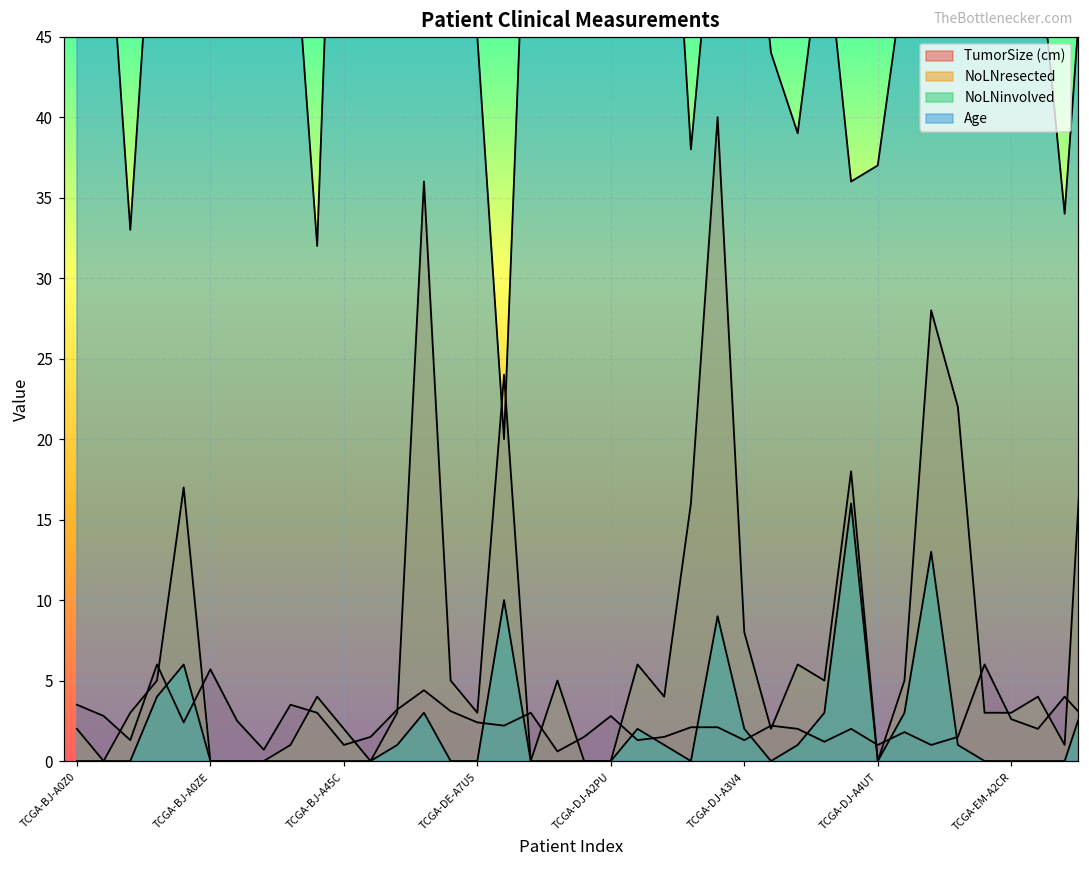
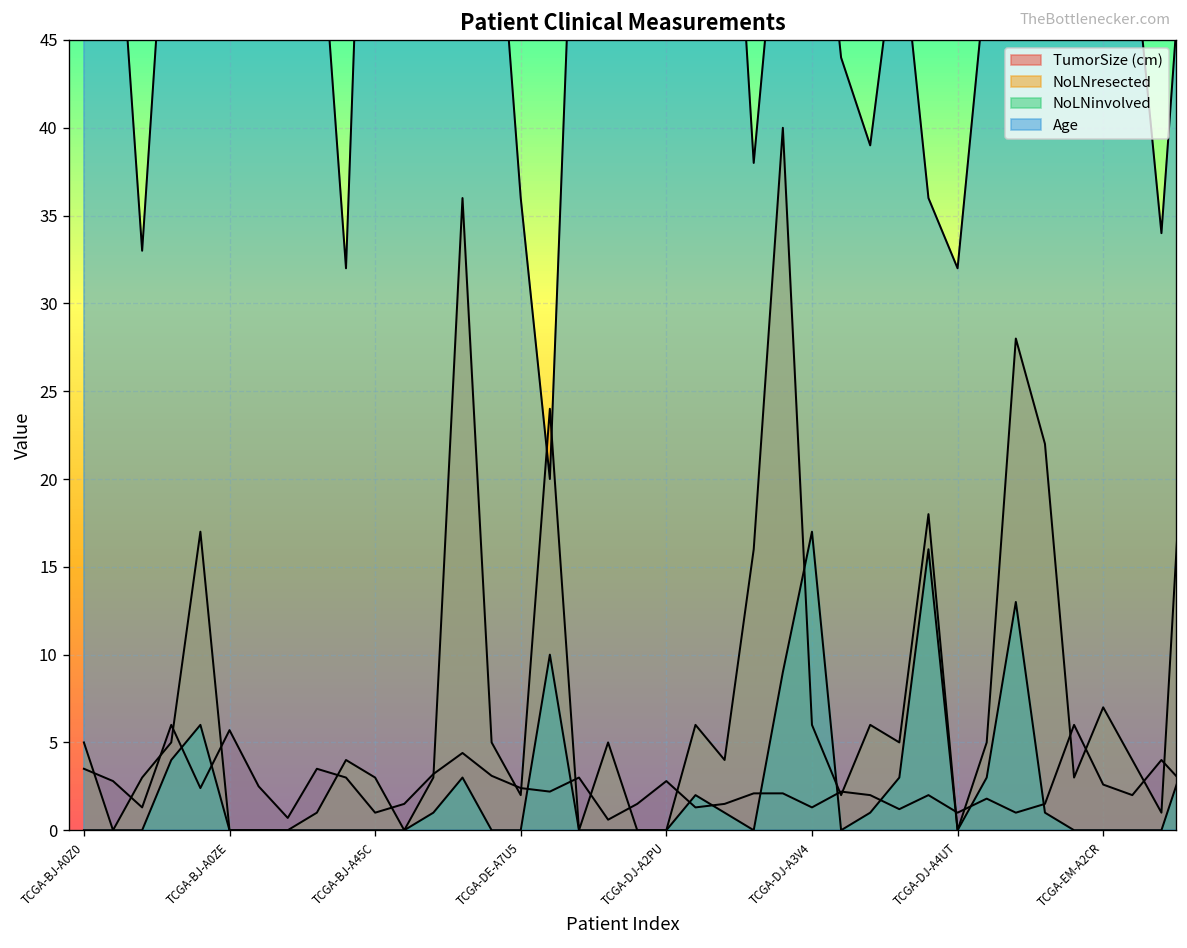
NoLNresected, TCGA-BJ-A0Z0: 2 -> 5
NoLNresected, TCGA-BJ-A45C: 2 -> 3
NoLNresected, TCGA-DE-A7U5: 3 -> 2
Age, TCGA-DE-A7U5: 45 -> 36
NoLNresected, TCGA-DJ-A3V4: 8 -> 6
NoLNinvolved, TCGA-DJ-A3V4: 2 -> 17
Age, TCGA-DJ-A4UT: 37 -> 32
NoLNresected, TCGA-EM-A2CR: 3 -> 7
